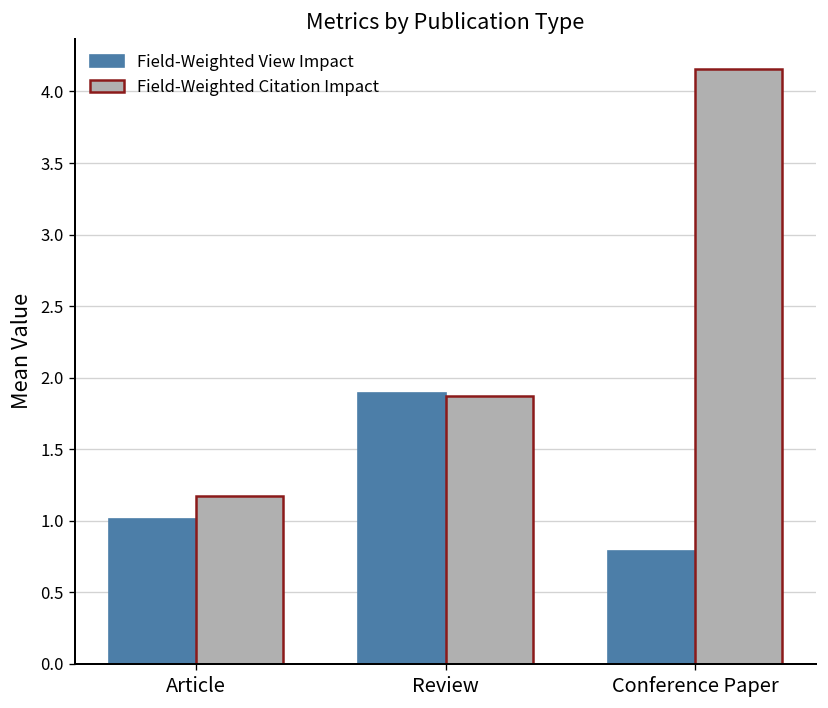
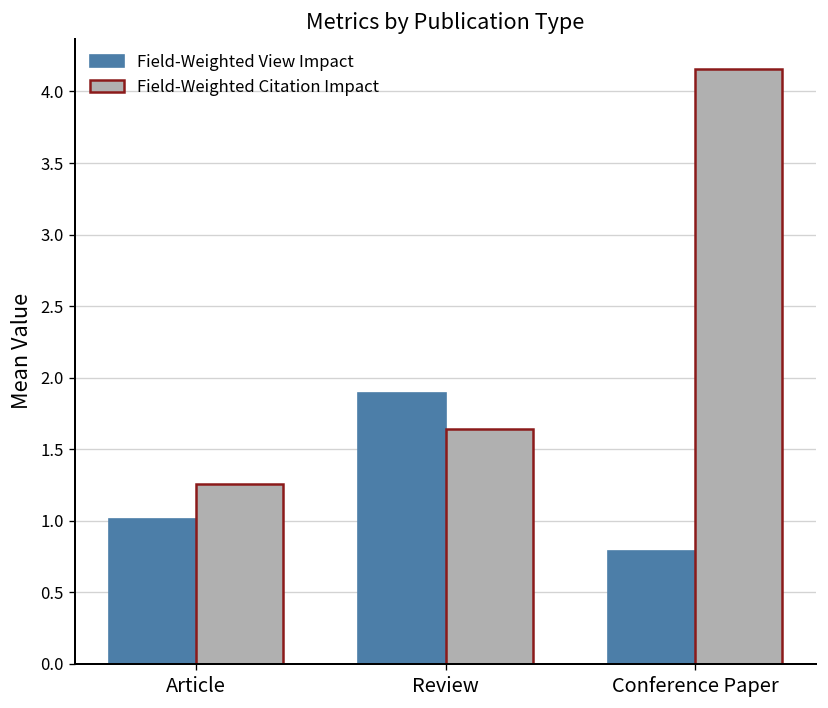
Field-Weighted Citation Impact, Article: 1.17 -> 1.26
Field-Weighted Citation Impact, Review: 1.87 -> 1.64
